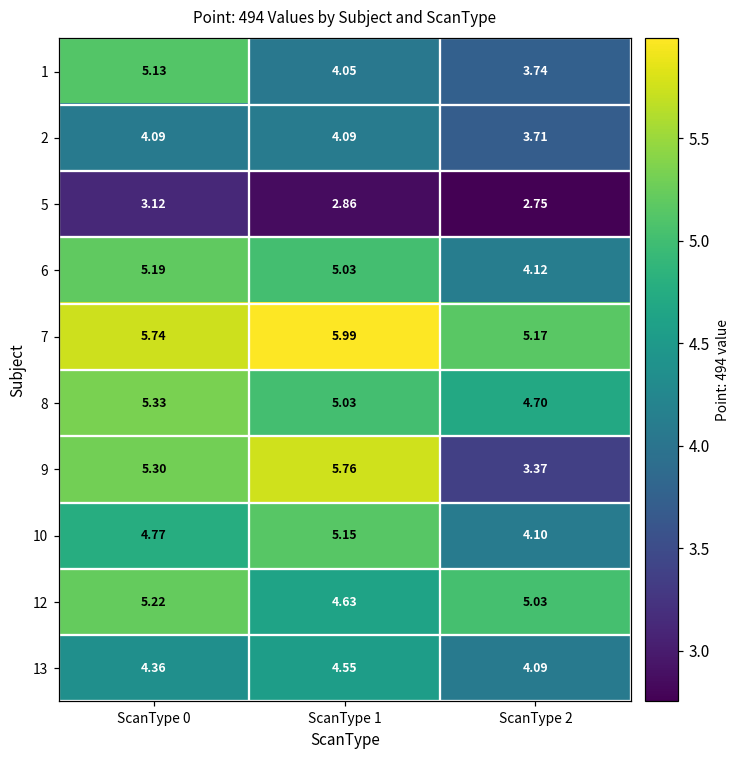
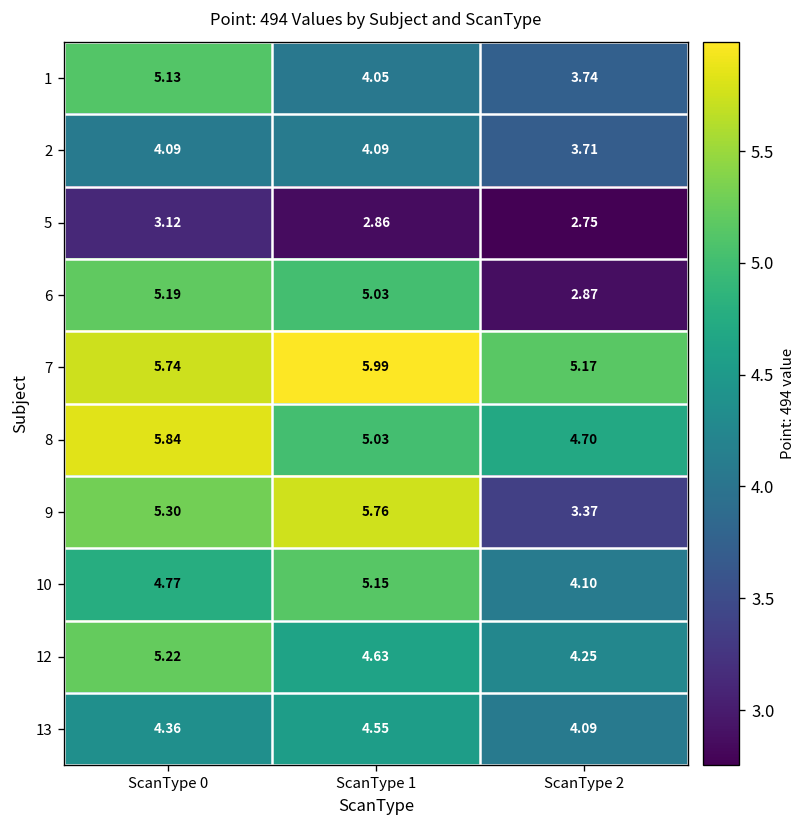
6, ScanType 2: 4.12 -> 2.87
8, ScanType 0: 5.33 -> 5.84
12, ScanType 2: 5.03 -> 4.25
